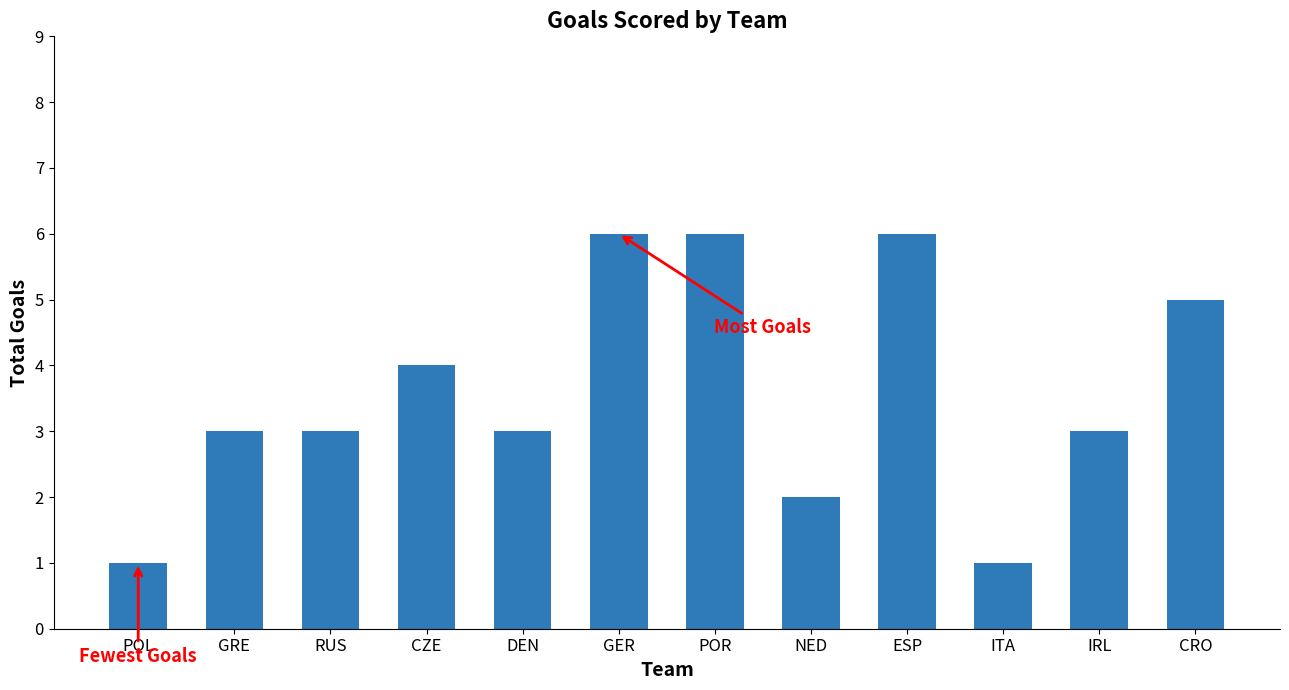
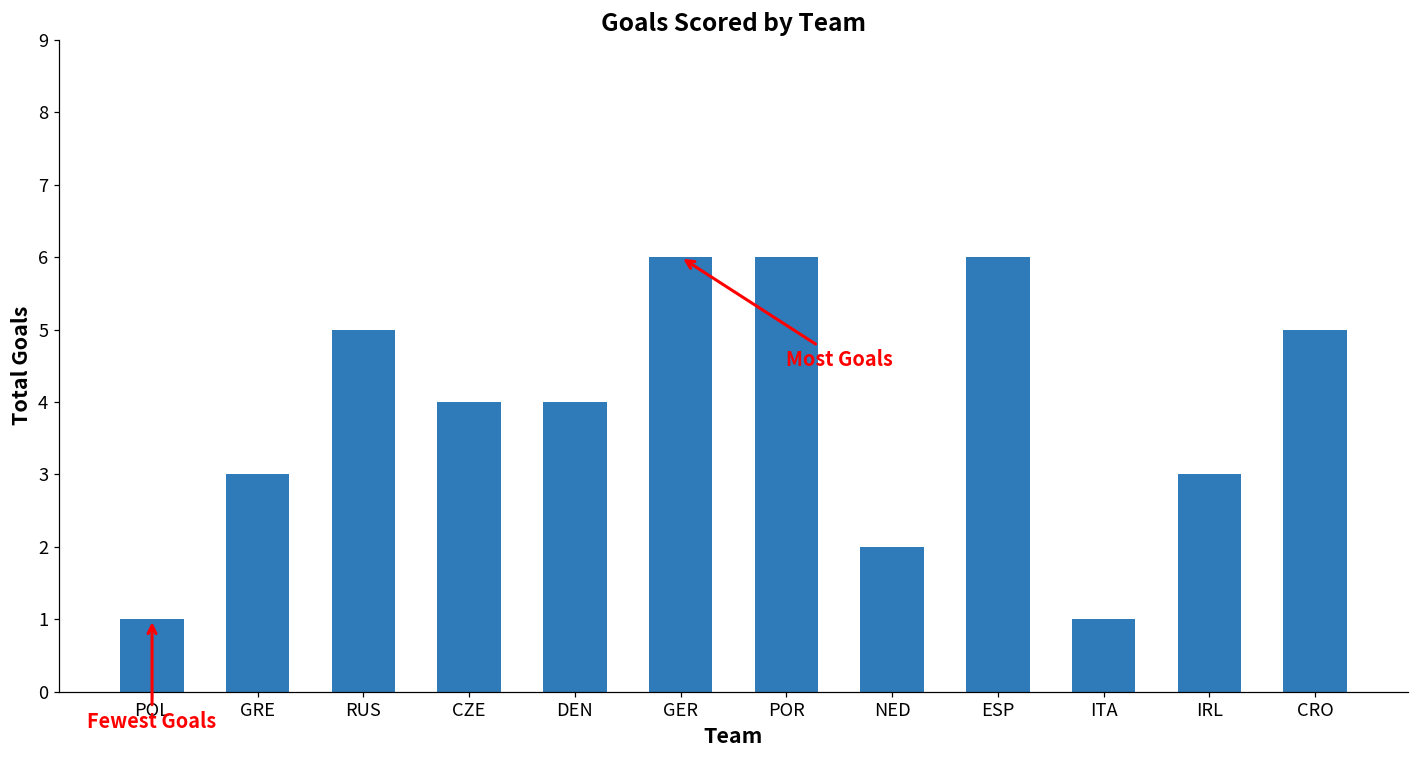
RUS: 3 -> 5
DEN: 3 -> 4
